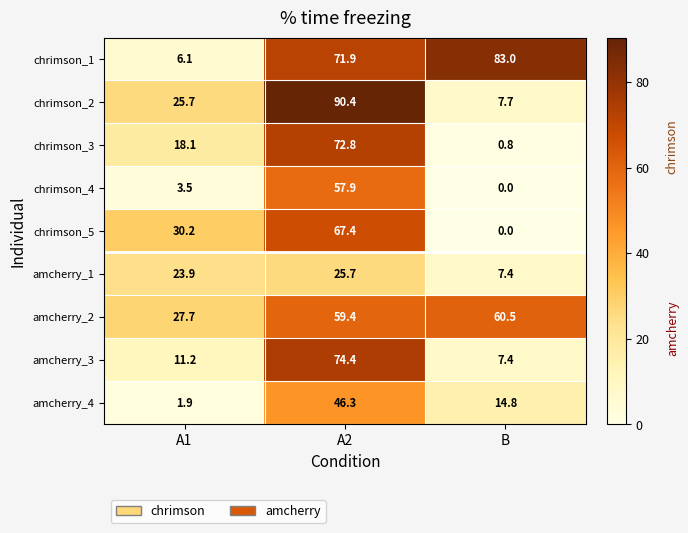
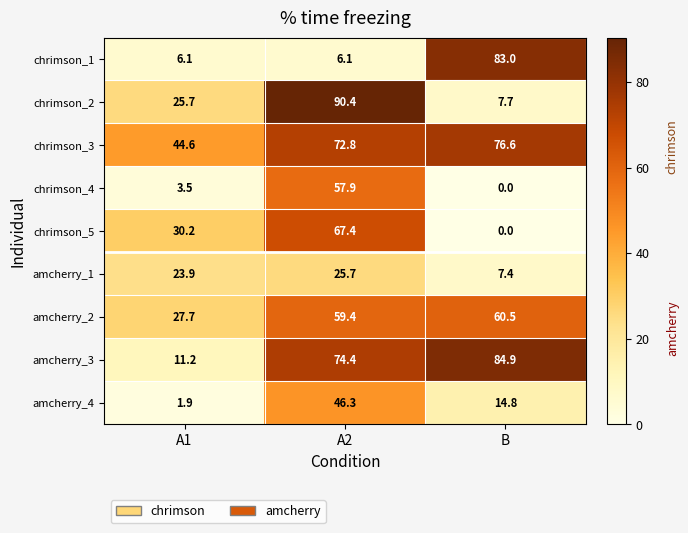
chrimson_1, A2: 71.9 -> 6.1
chrimson_3, A1: 18.1 -> 44.6
chrimson_3, B: 0.8 -> 76.6
amcherry_3, B: 7.4 -> 84.9
